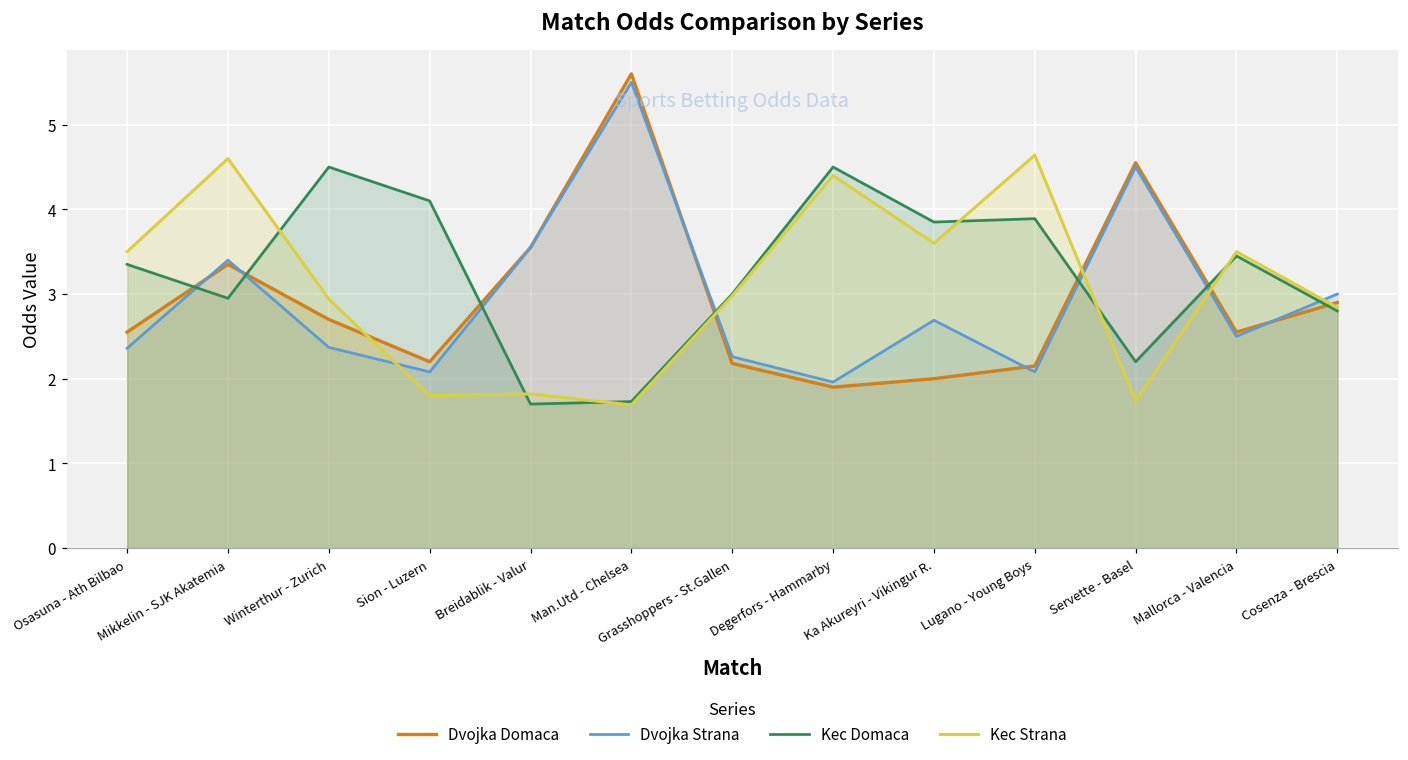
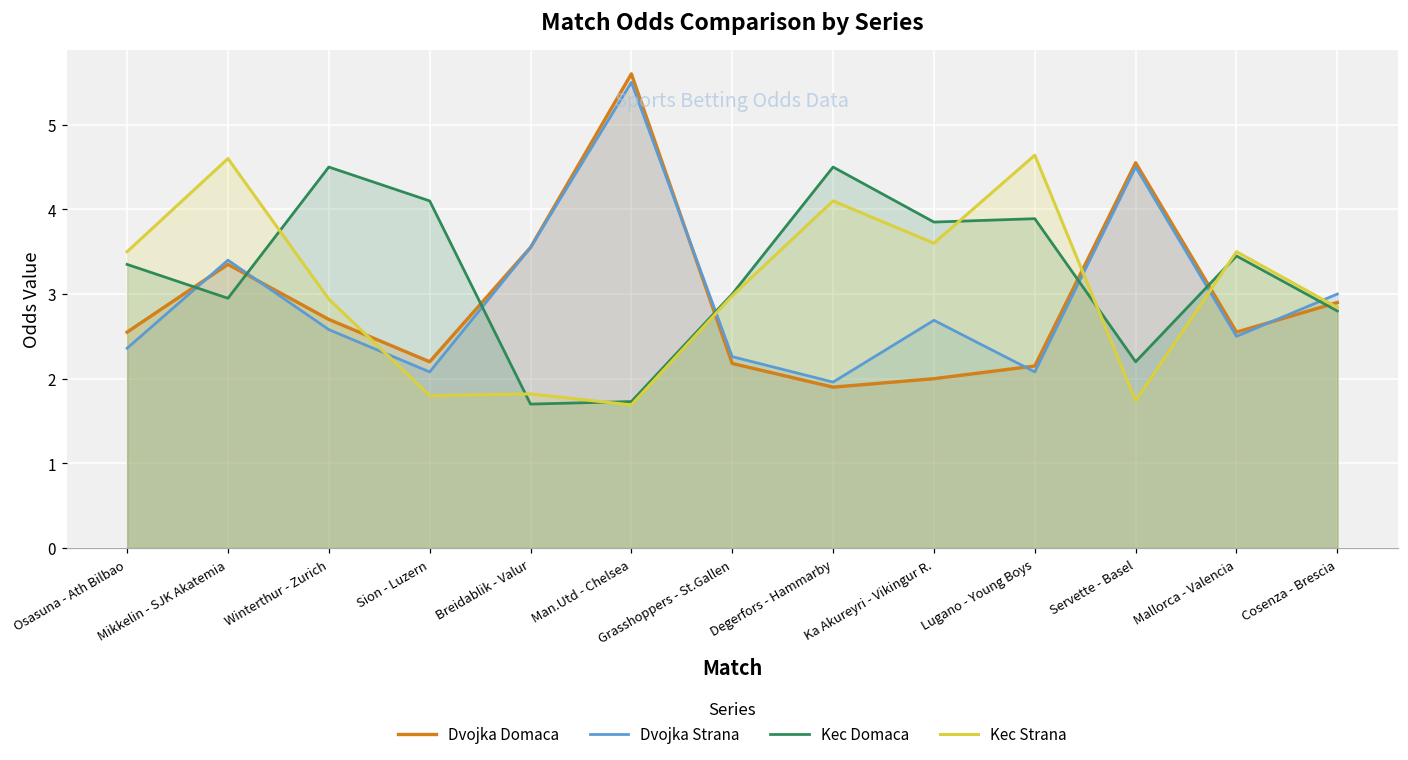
Dvojka Strana, Winterthur - Zurich: 2.4 -> 2.6
Kec Strana, Degerfors - Hammarby: 4.4 -> 4.1
